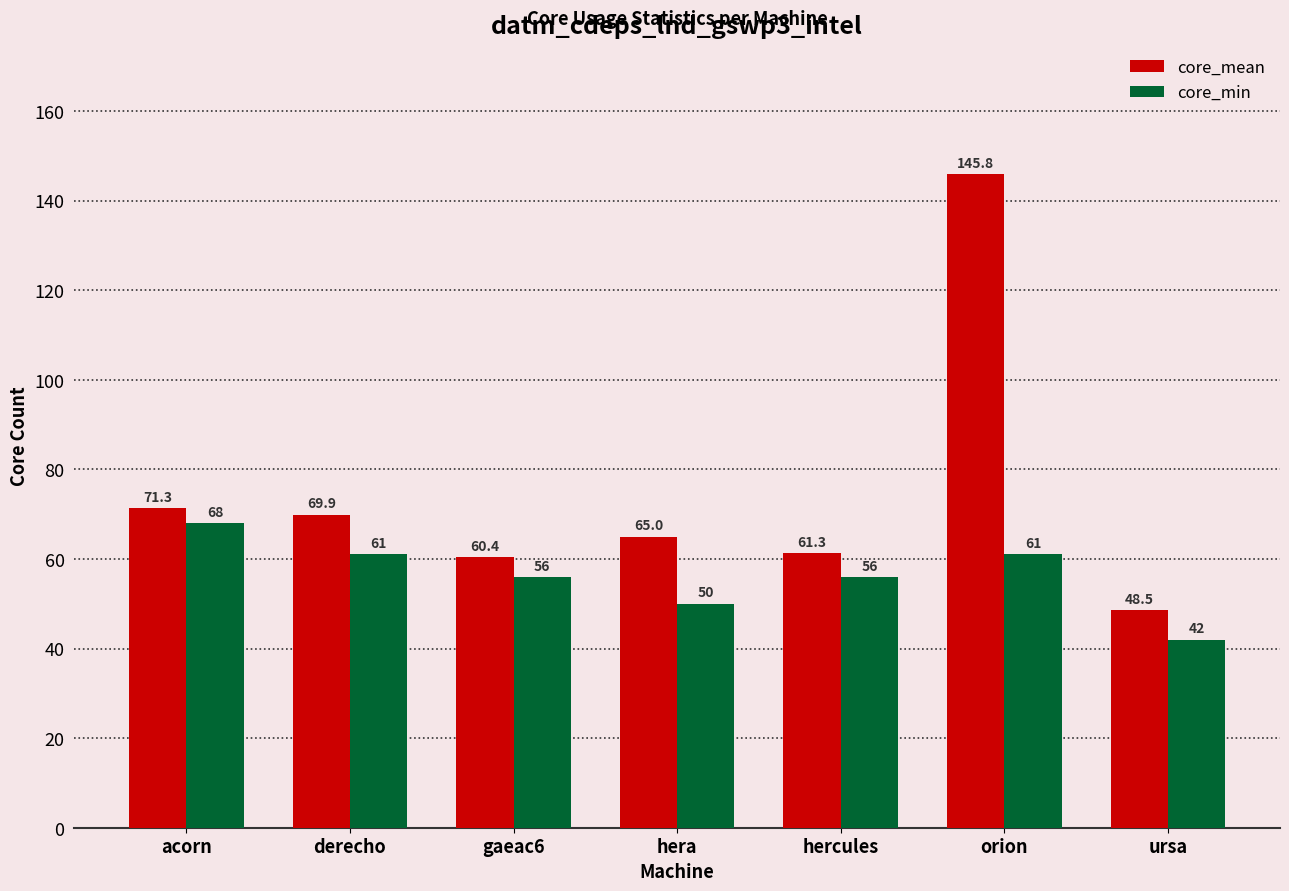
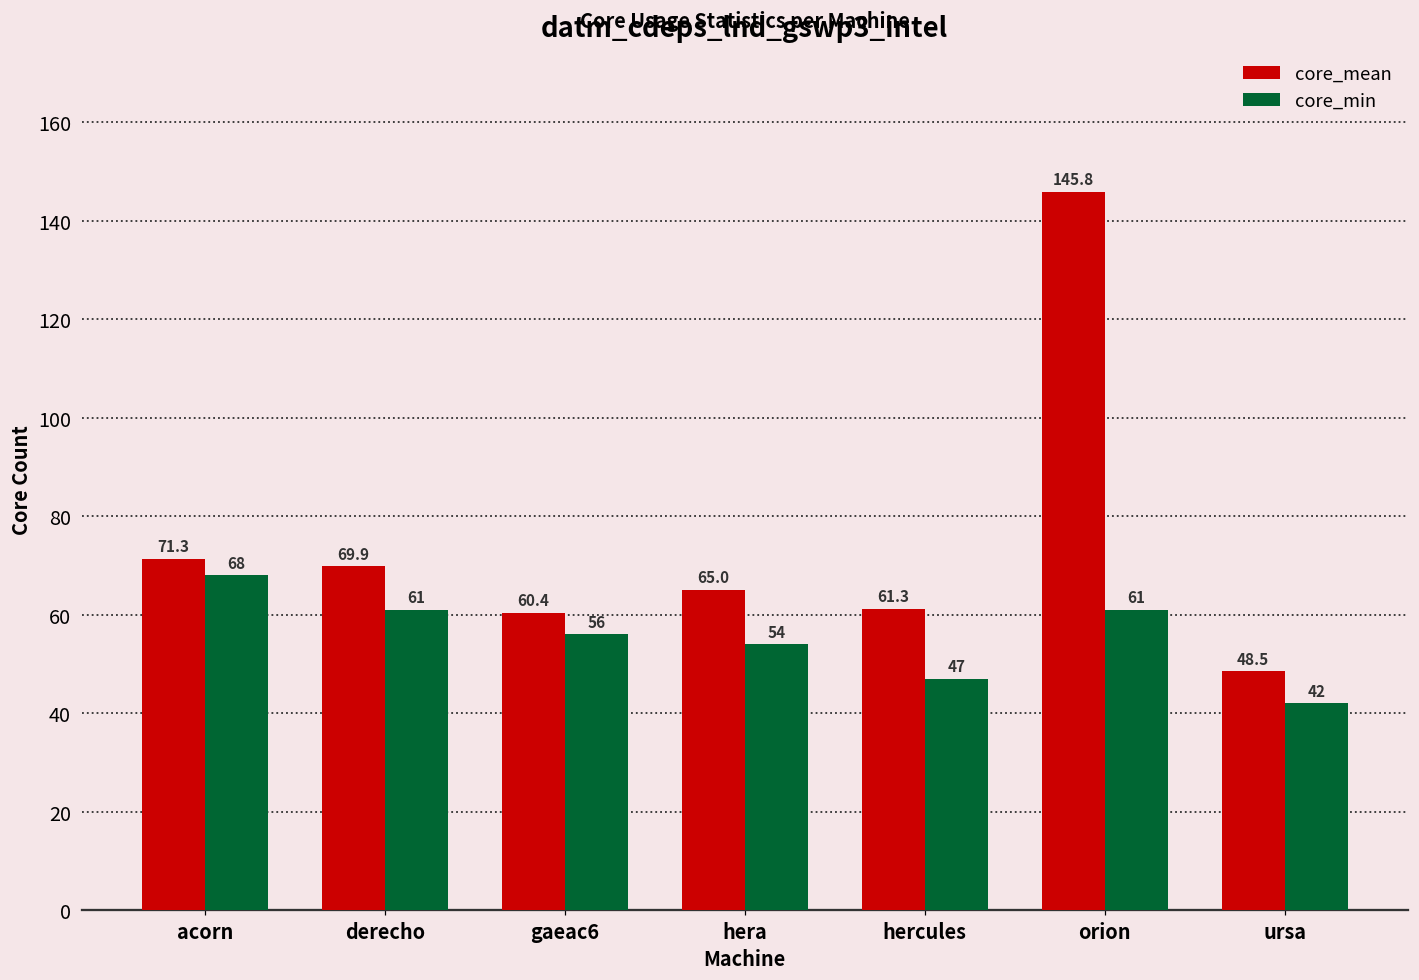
core_min, hera: 50 -> 54
core_min, hercules: 56 -> 47
